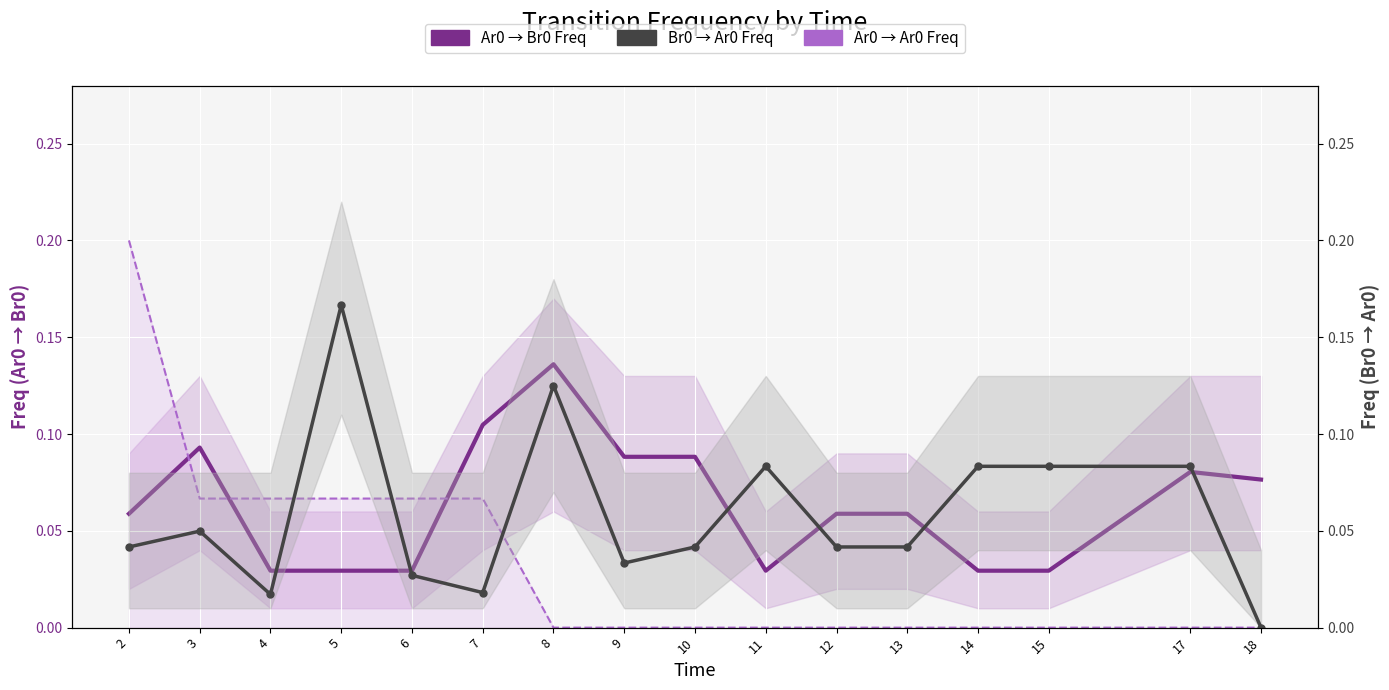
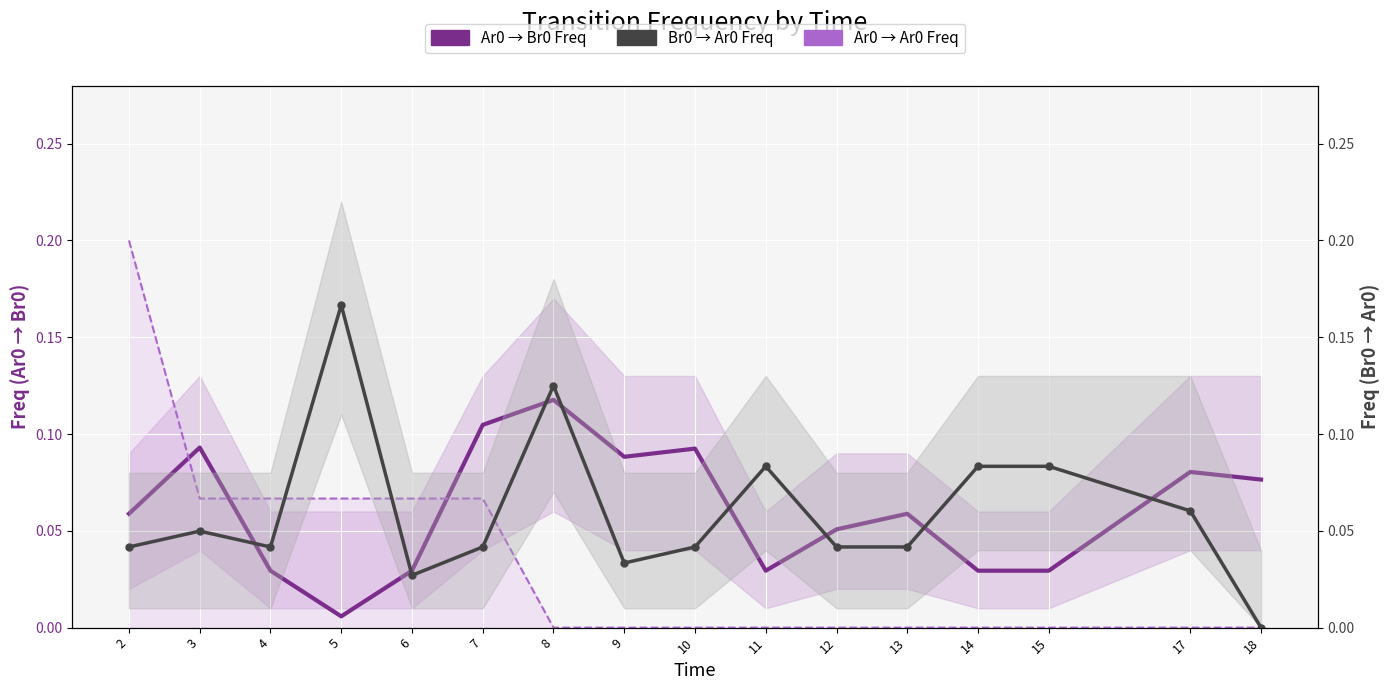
Ar0 → Br0 Freq, 5: 0.029 -> 0.006
Ar0 → Br0 Freq, 8: 0.136 -> 0.118
Ar0 → Br0 Freq, 10: 0.088 -> 0.092
Ar0 → Br0 Freq, 12: 0.059 -> 0.051
Br0 → Ar0 Freq, 4: 0.017 -> 0.042
Br0 → Ar0 Freq, 7: 0.018 -> 0.042
Br0 → Ar0 Freq, 17: 0.083 -> 0.060
